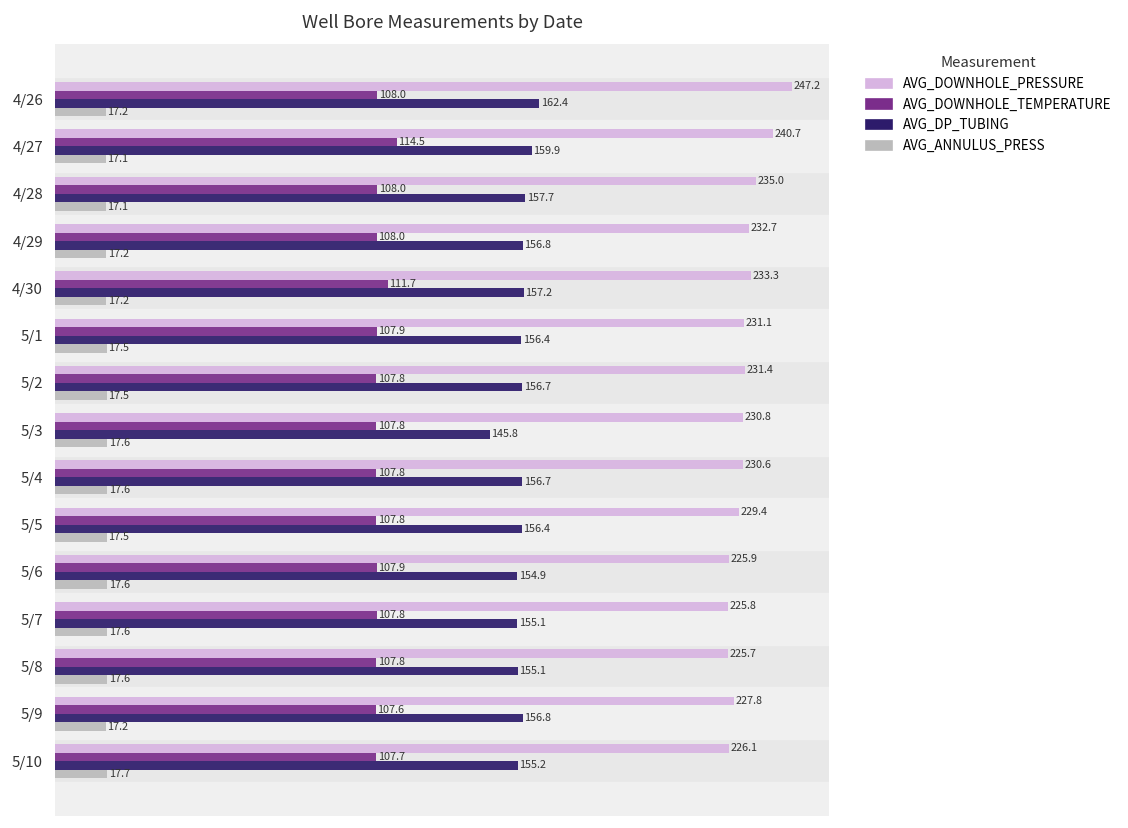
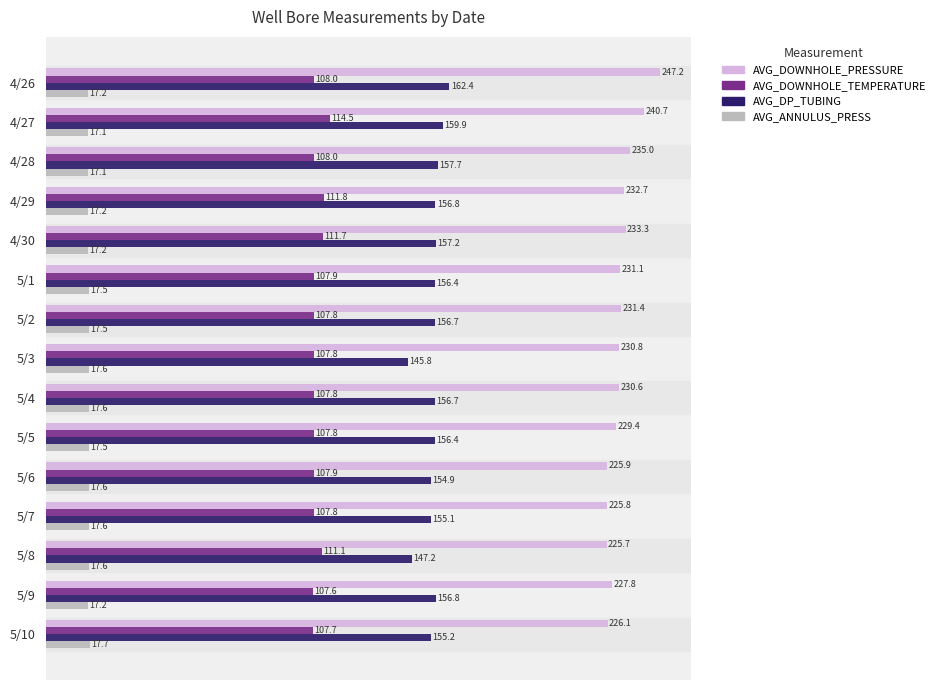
AVG_DOWNHOLE_TEMPERATURE, 4/29: 108.0 -> 111.8
AVG_DOWNHOLE_TEMPERATURE, 5/8: 107.8 -> 111.1
AVG_DP_TUBING, 5/8: 155.1 -> 147.2
